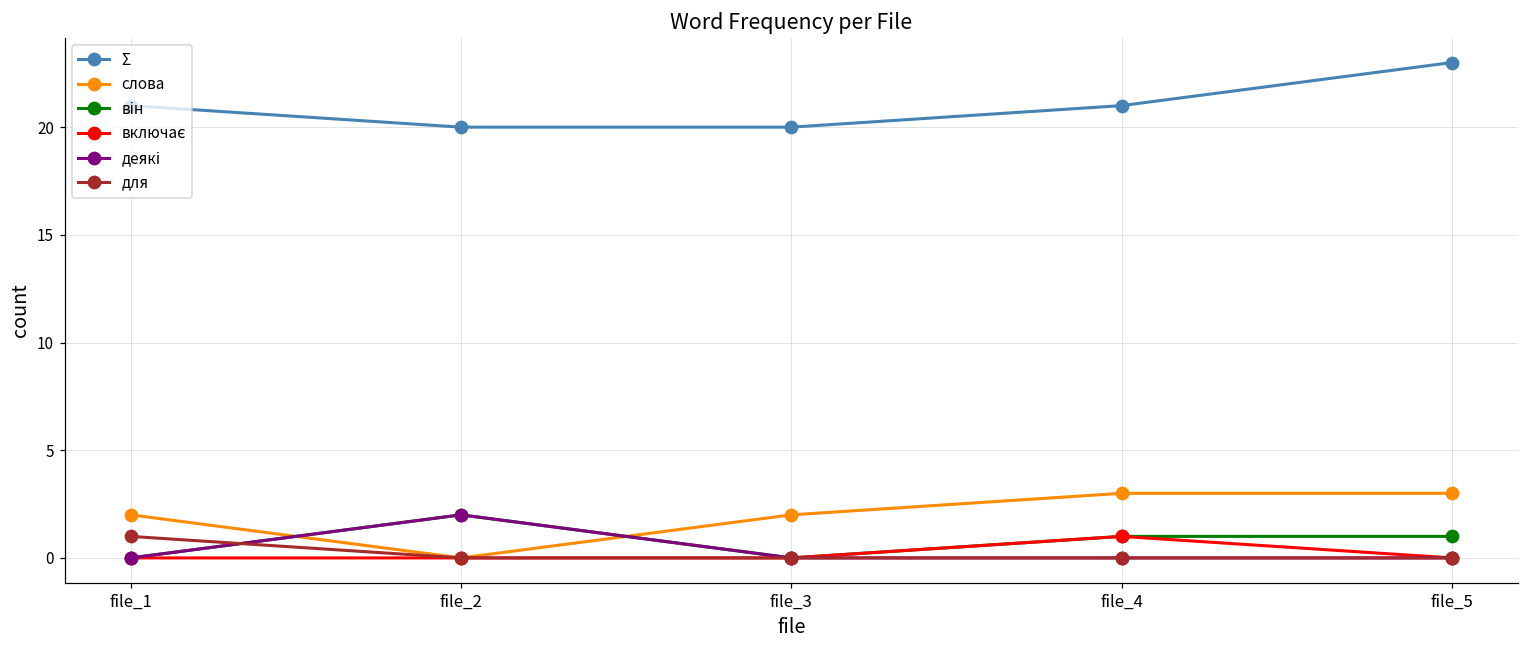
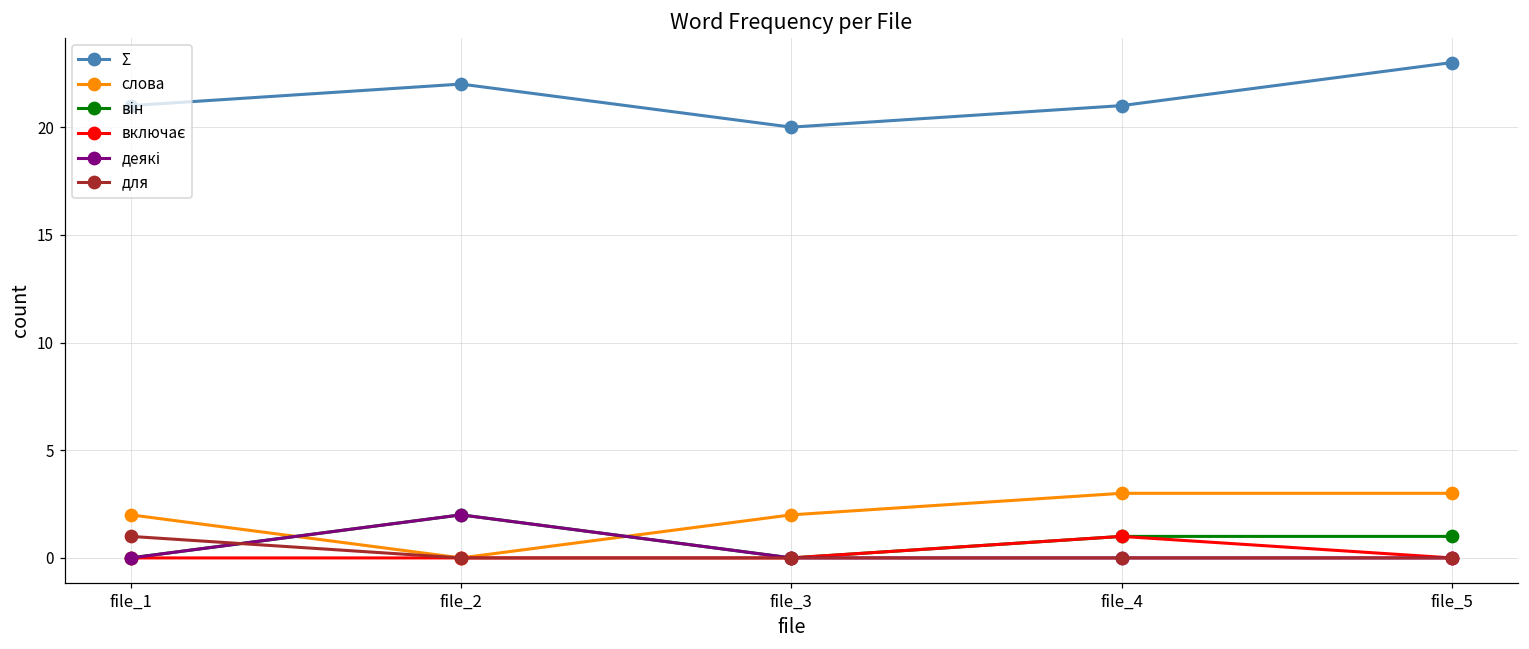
Σ, file_2: 20 -> 22
